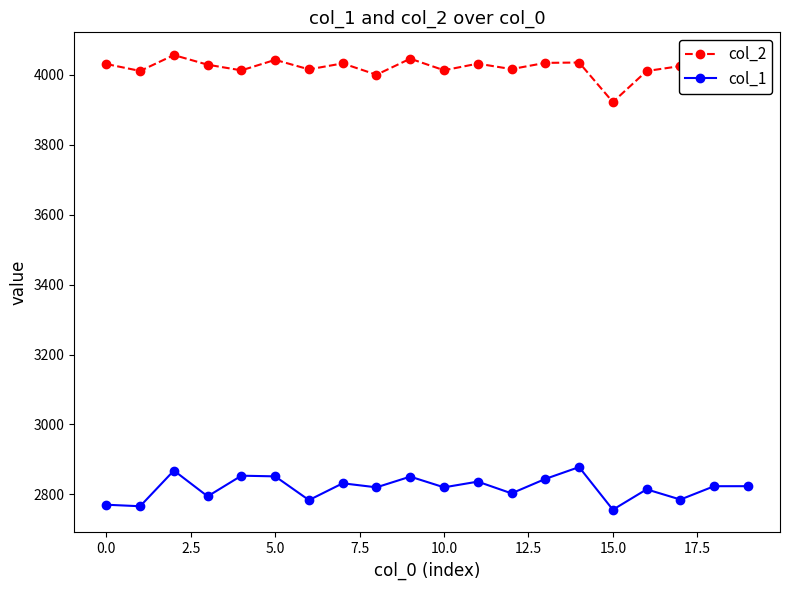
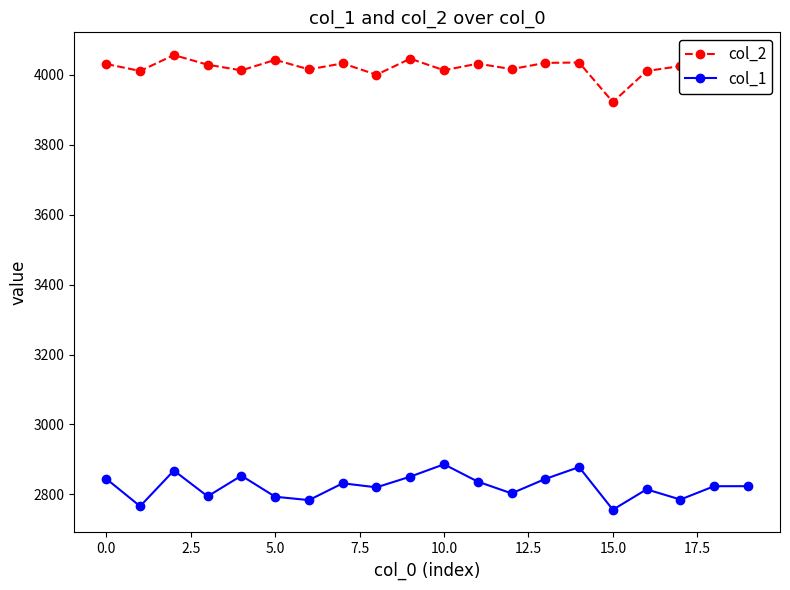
col_1, 0.0: 2770 -> 2840
col_1, 5.0: 2850 -> 2790
col_1, 10.0: 2820 -> 2890
